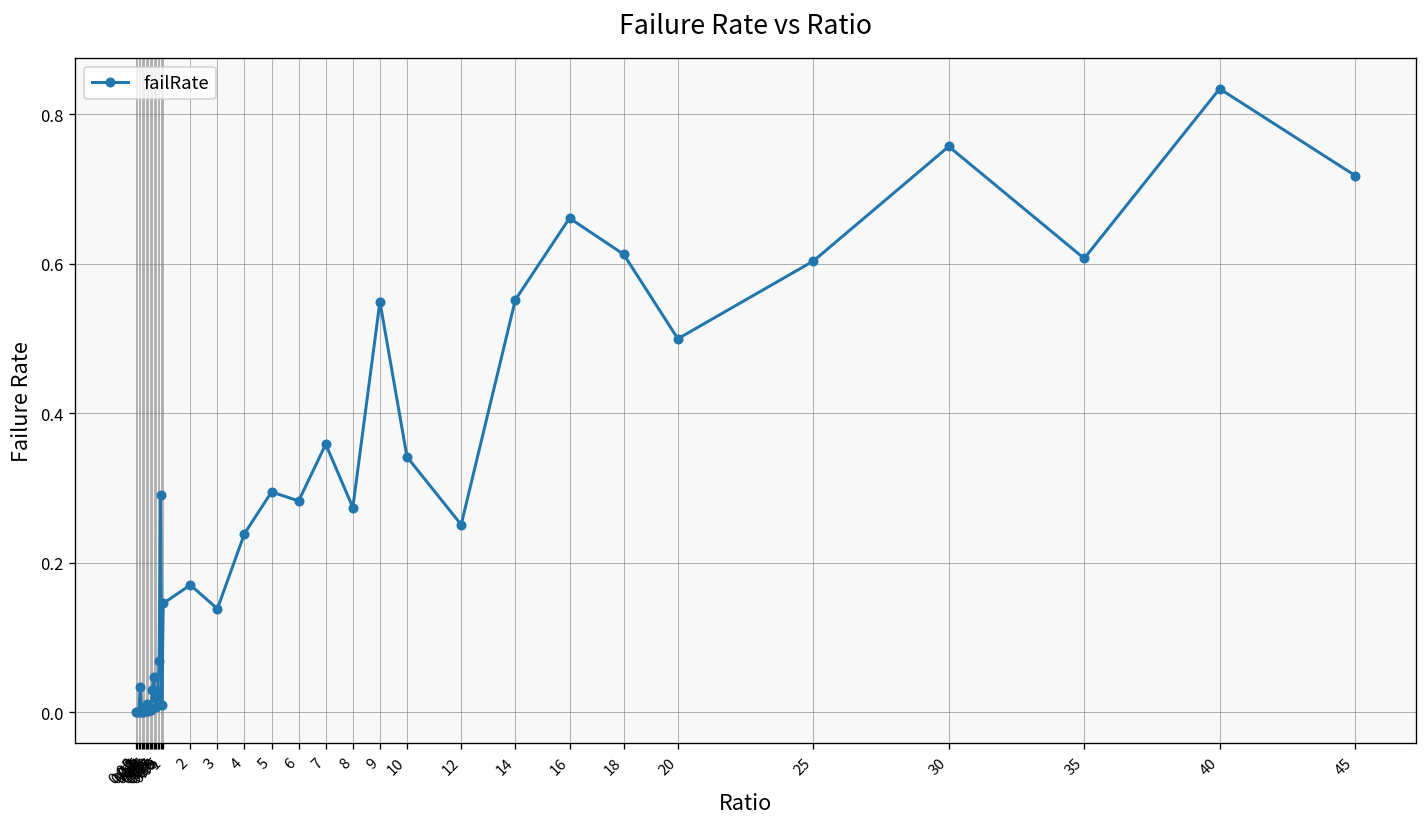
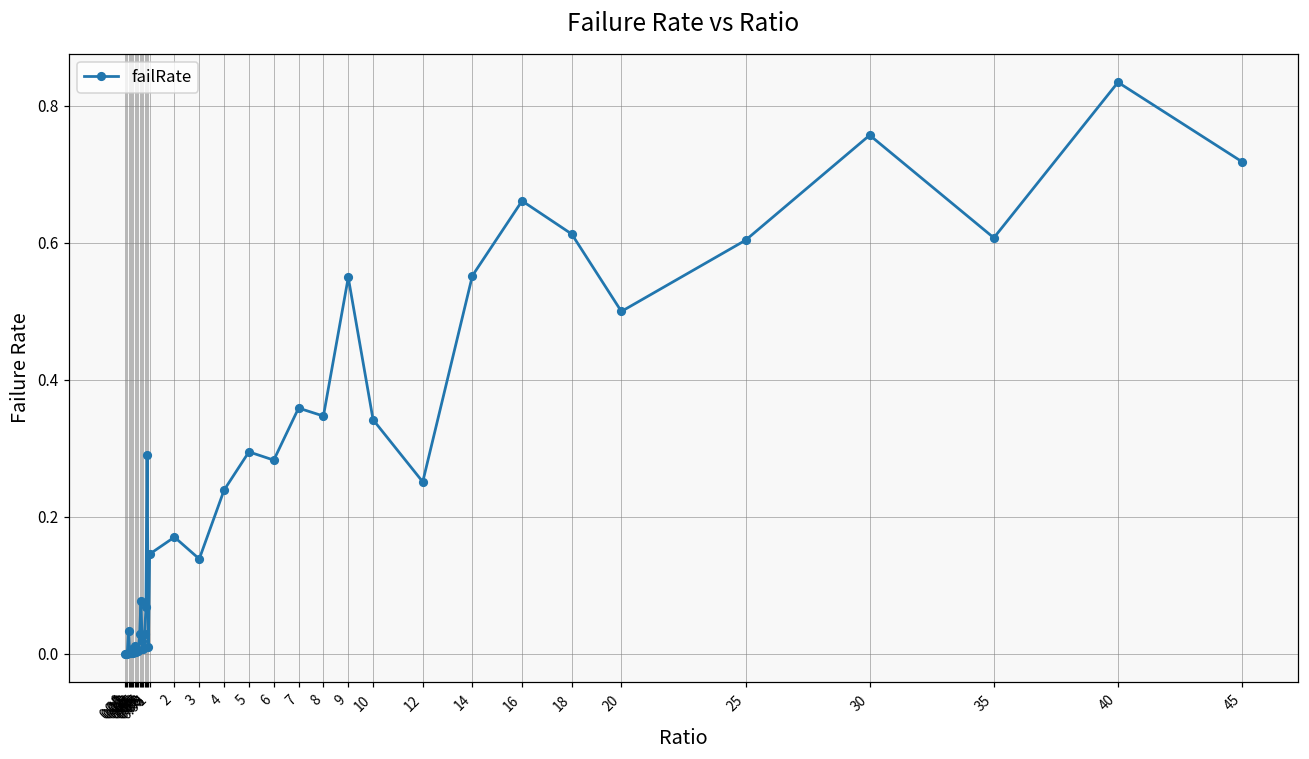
0.65: 0.05 -> 0.08
8: 0.27 -> 0.35
